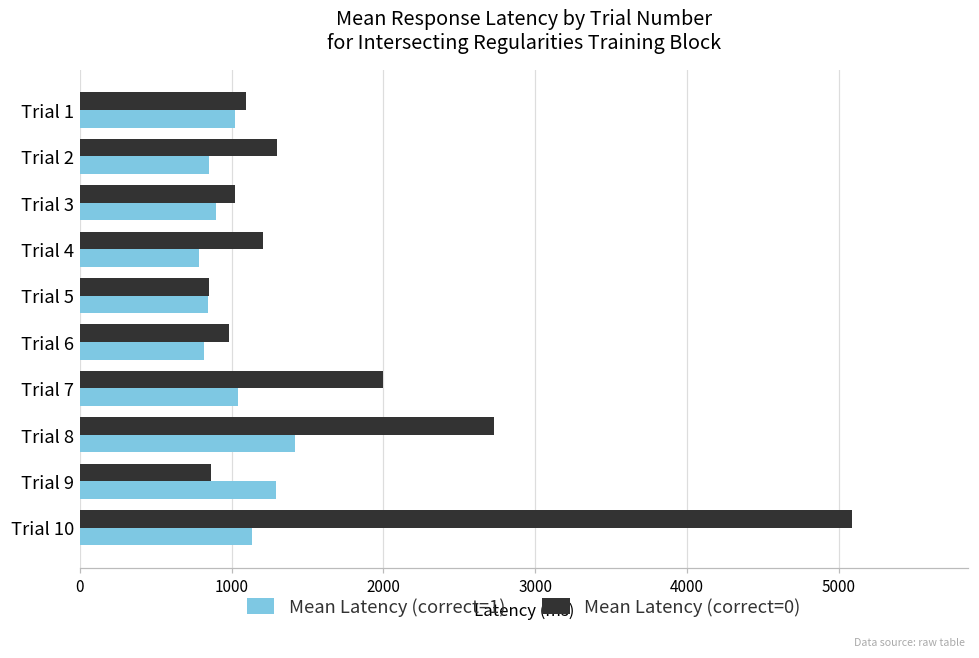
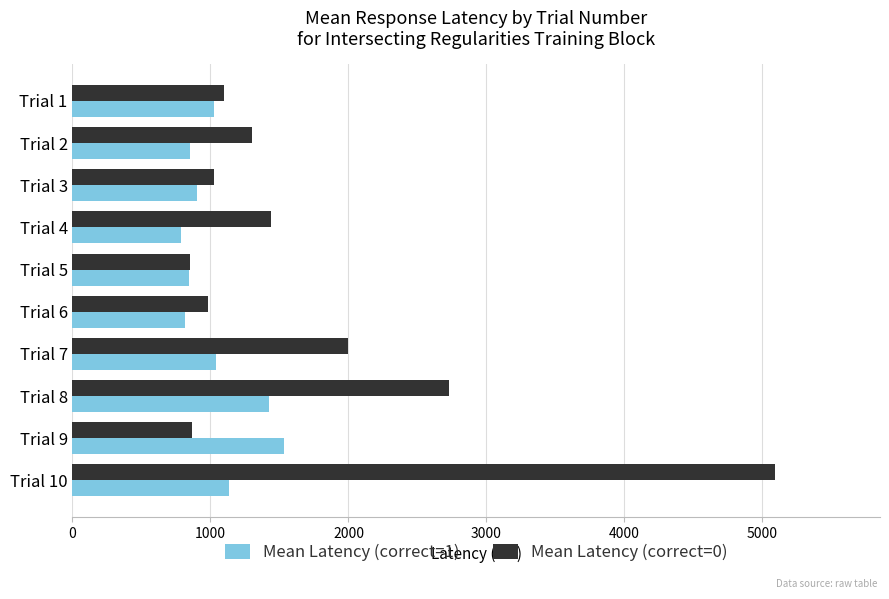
Mean Latency (correct=0), Trial 4: 1210 -> 1440
Mean Latency (correct=1), Trial 9: 1290 -> 1530
